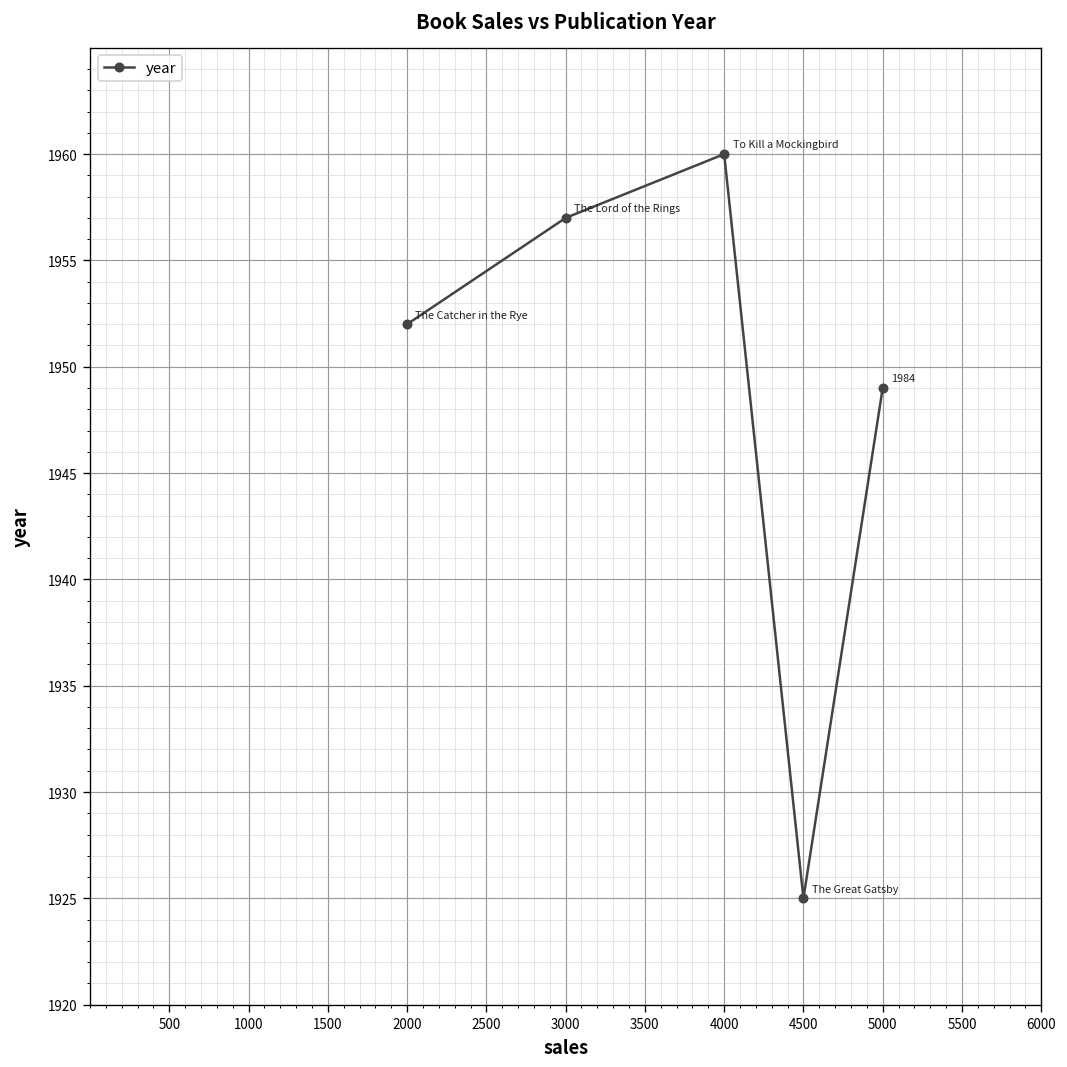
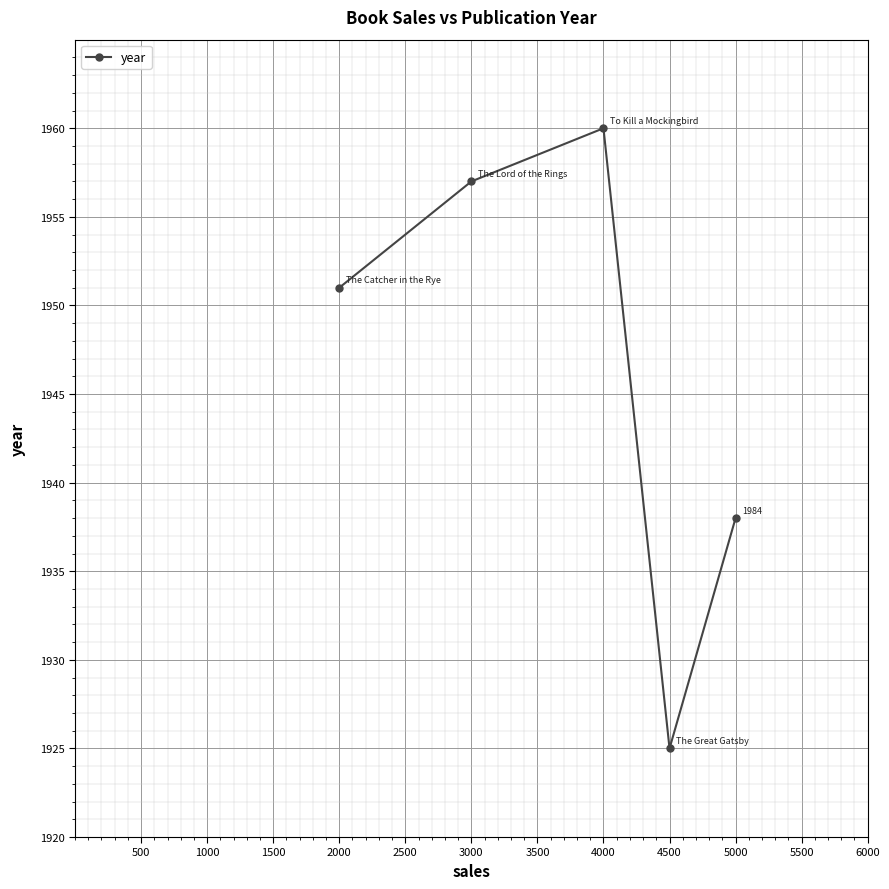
2000: 1952 -> 1951
5000: 1949 -> 1938
